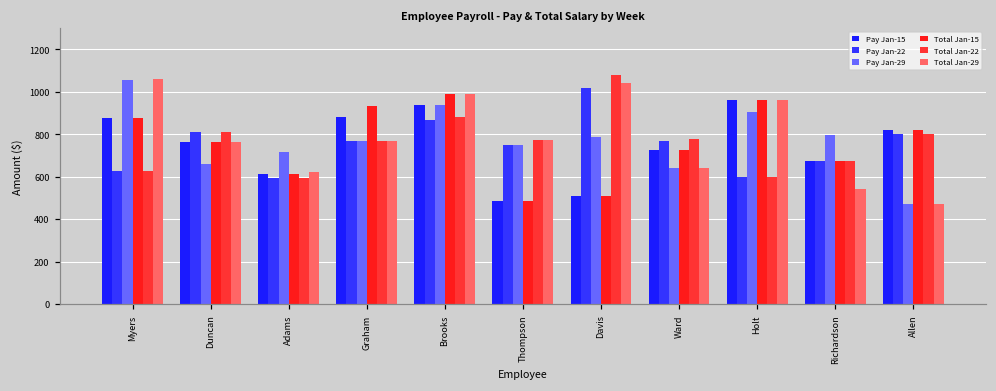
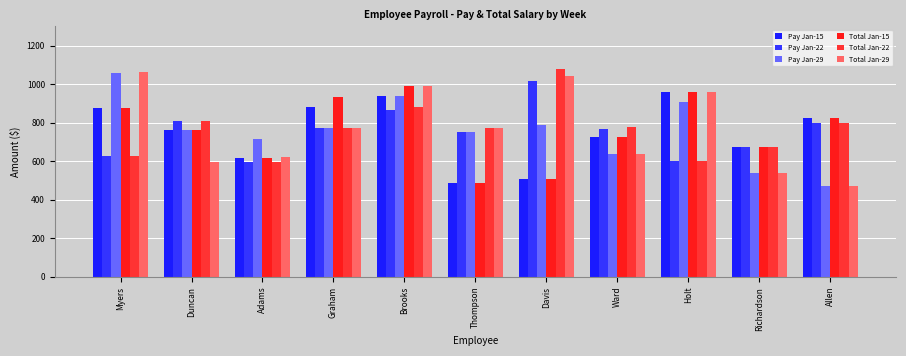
Pay Jan-29, Duncan: 660 -> 760
Total Jan-29, Duncan: 760 -> 600
Pay Jan-29, Richardson: 800 -> 540
